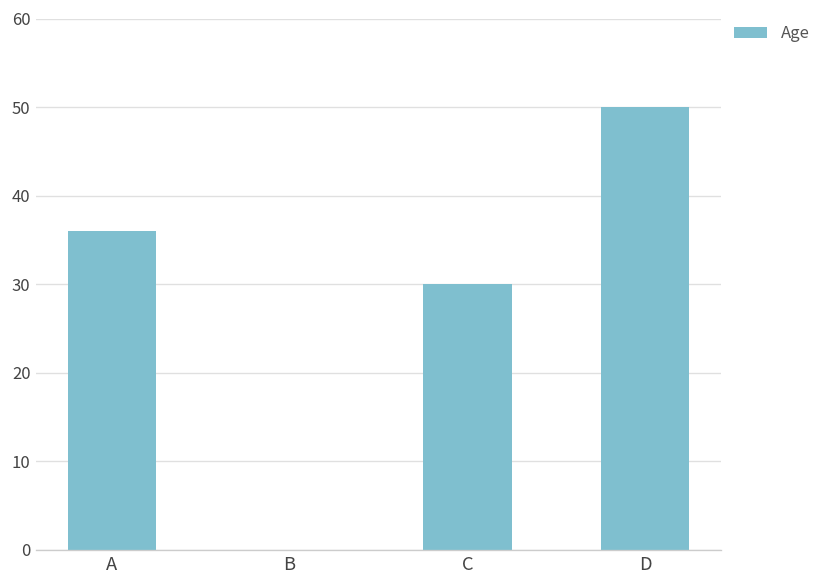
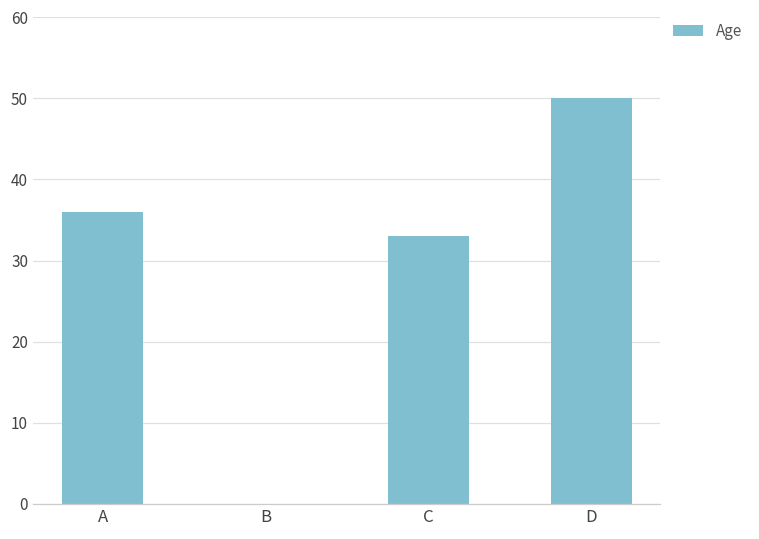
C: 30 -> 33
